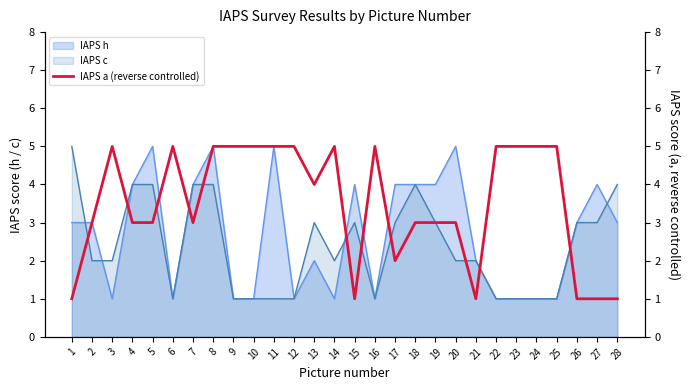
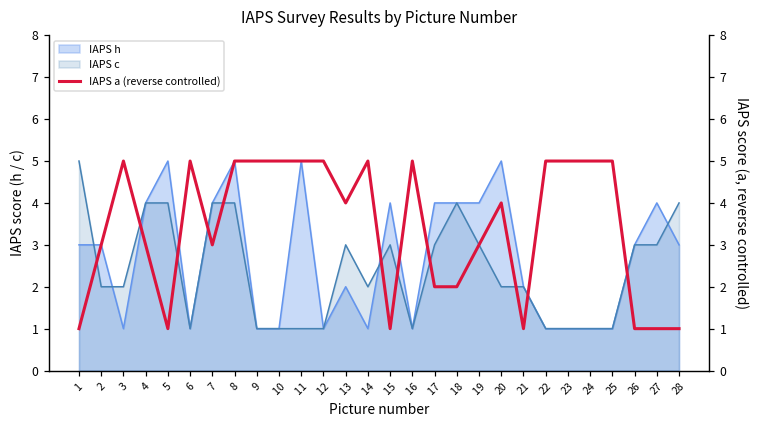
IAPS a (reverse controlled), 5: 3 -> 1
IAPS a (reverse controlled), 18: 3 -> 2
IAPS a (reverse controlled), 20: 3 -> 4
